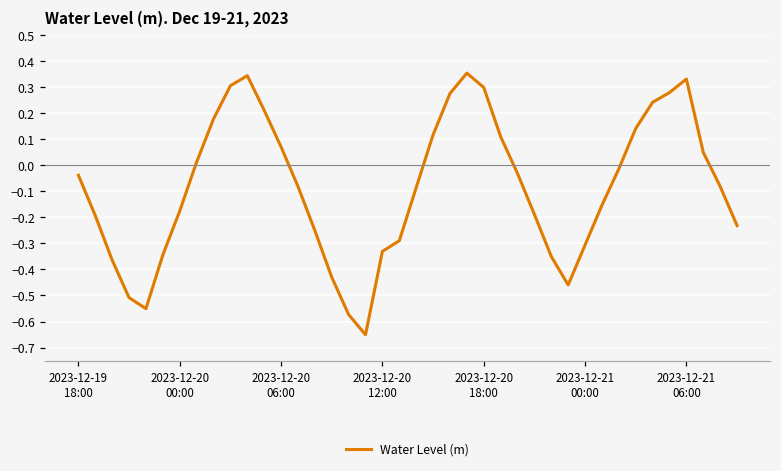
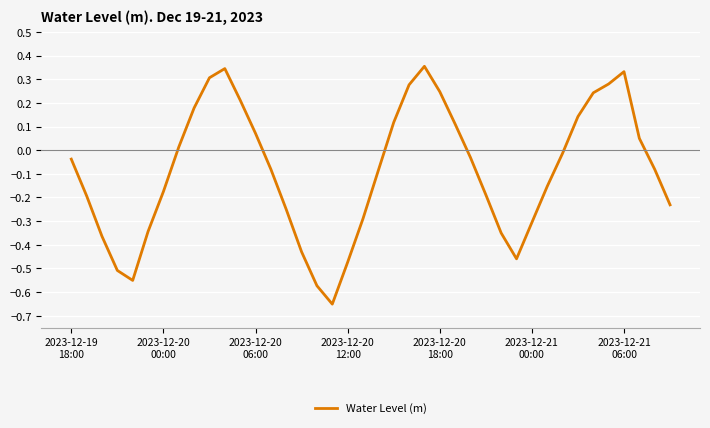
2023-12-20 12:00: -0.33 -> -0.47
2023-12-20 18:00: 0.30 -> 0.25
